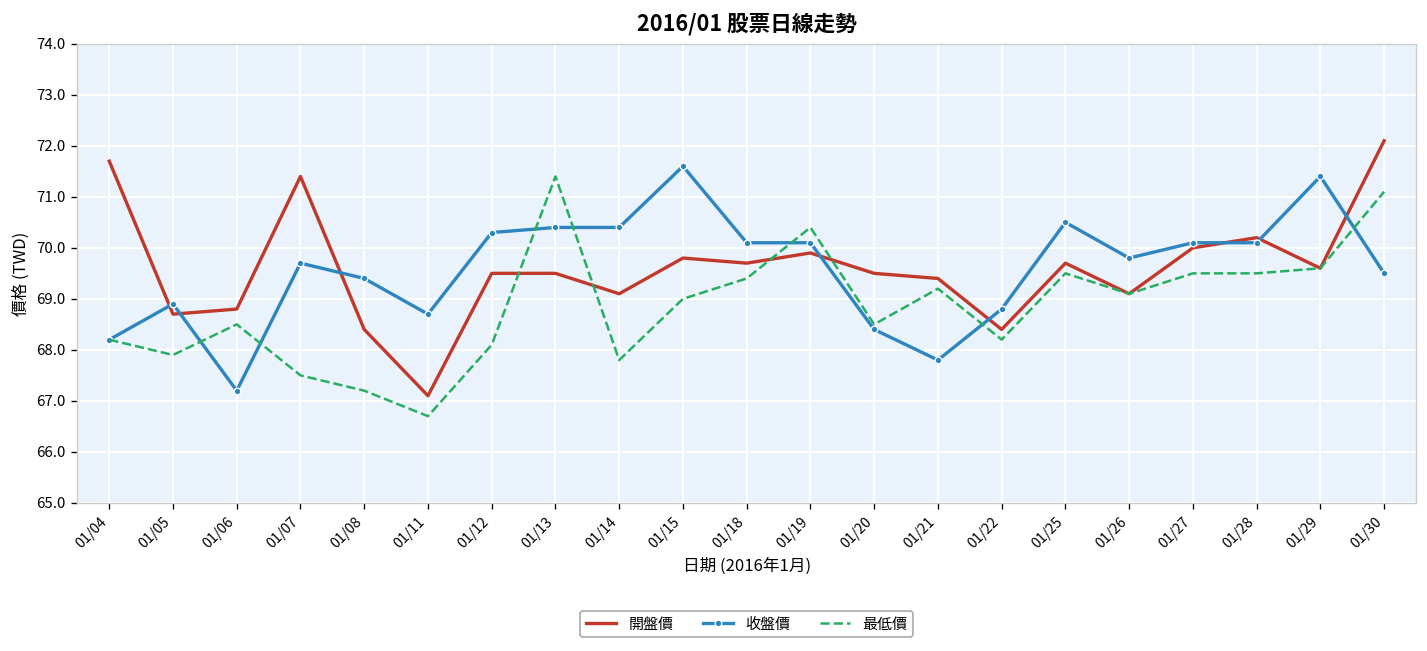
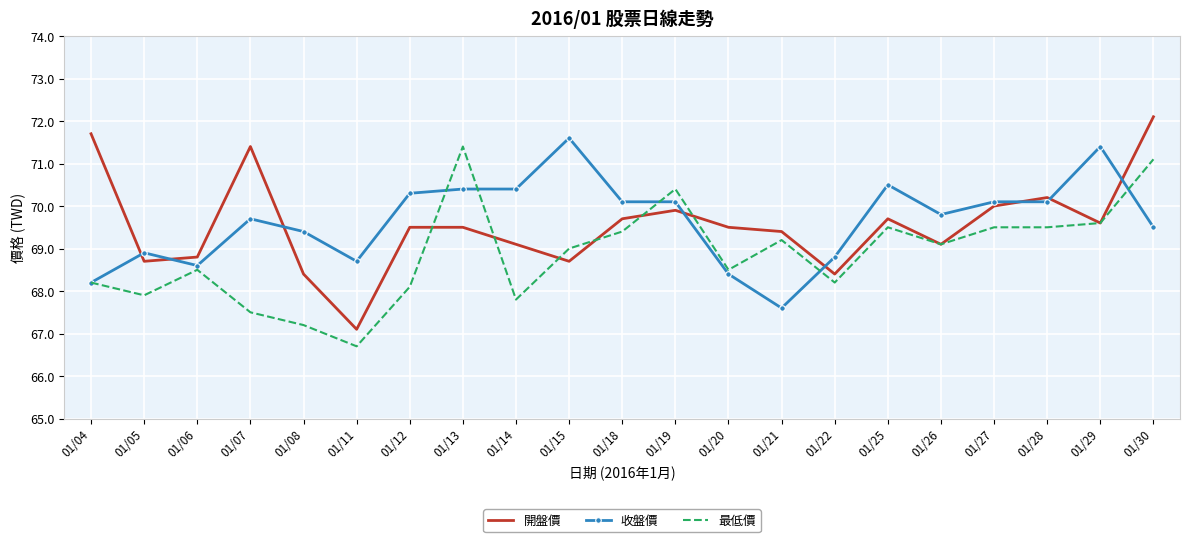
收盤價, 01/06: 67.2 -> 68.6
開盤價, 01/15: 69.8 -> 68.7
收盤價, 01/21: 67.8 -> 67.6
